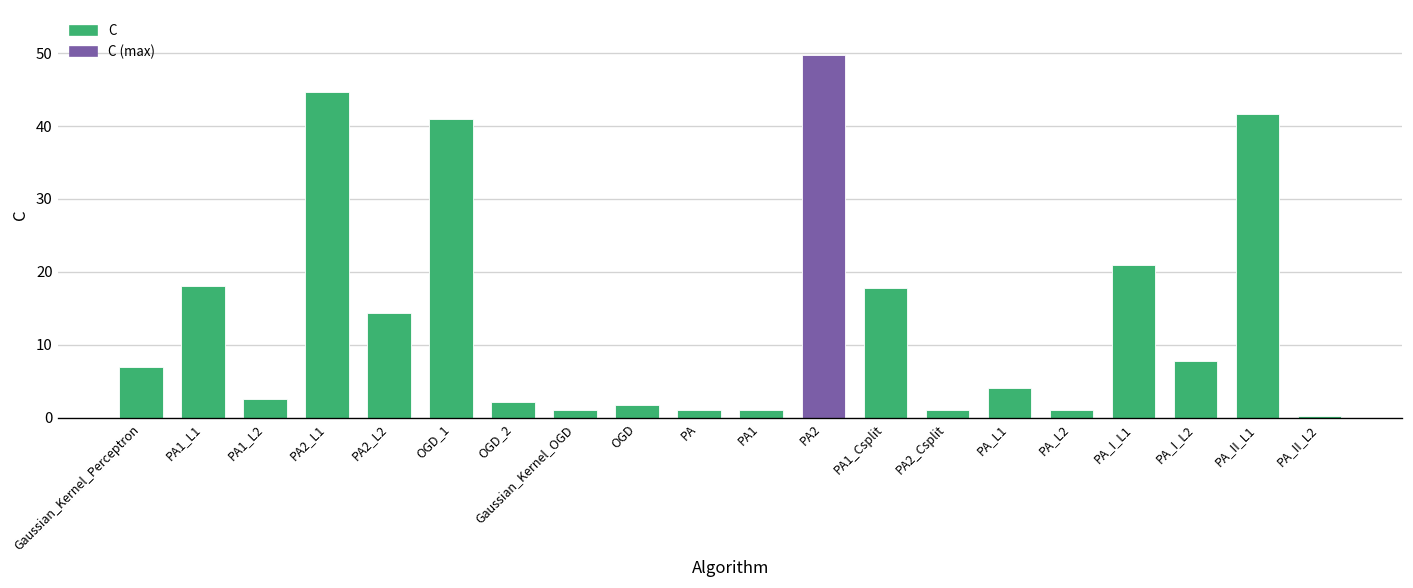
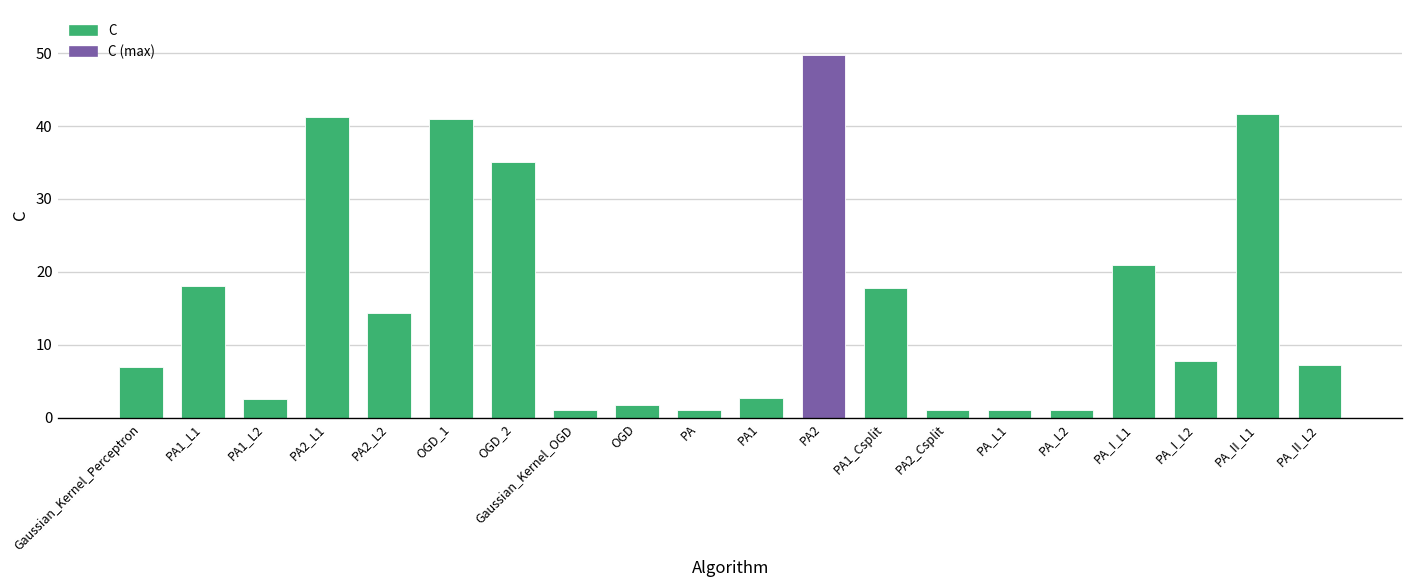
PA2_L1: 45 -> 41
OGD_2: 2 -> 35
PA1: 1 -> 3
PA_L1: 4 -> 1
PA_II_L2: 0 -> 7
